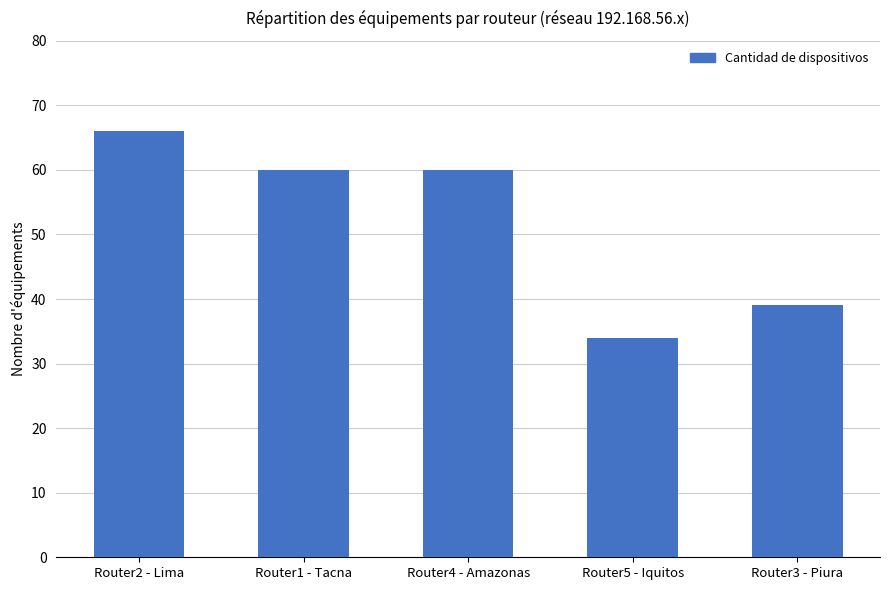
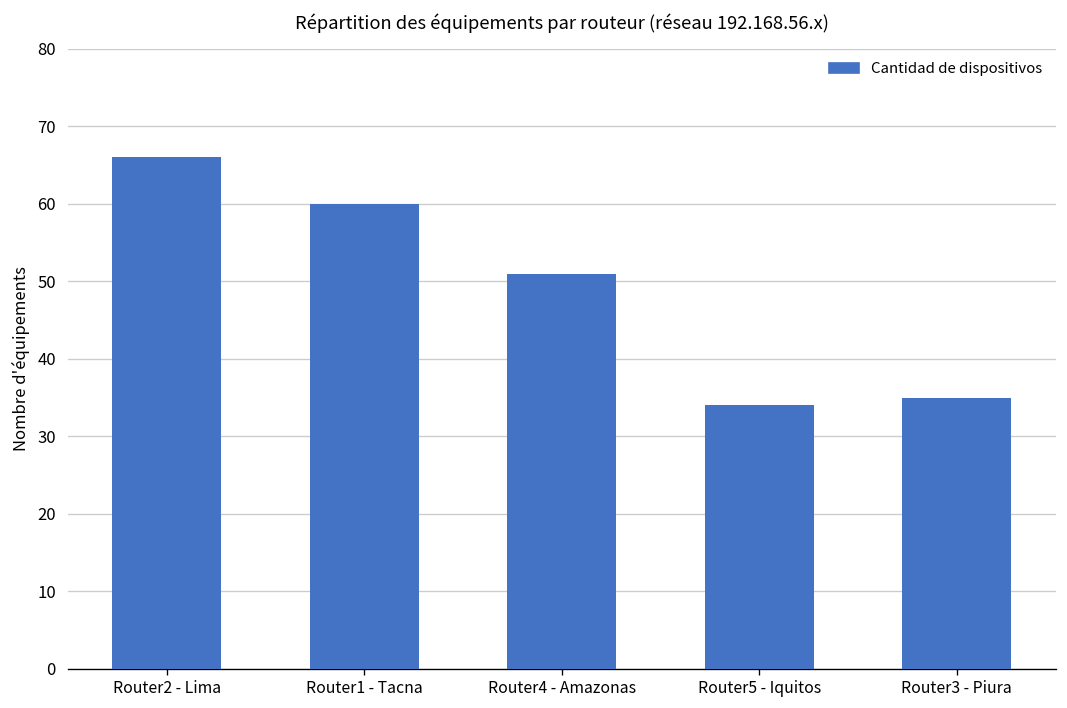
Router4 - Amazonas: 60 -> 51
Router3 - Piura: 39 -> 35
